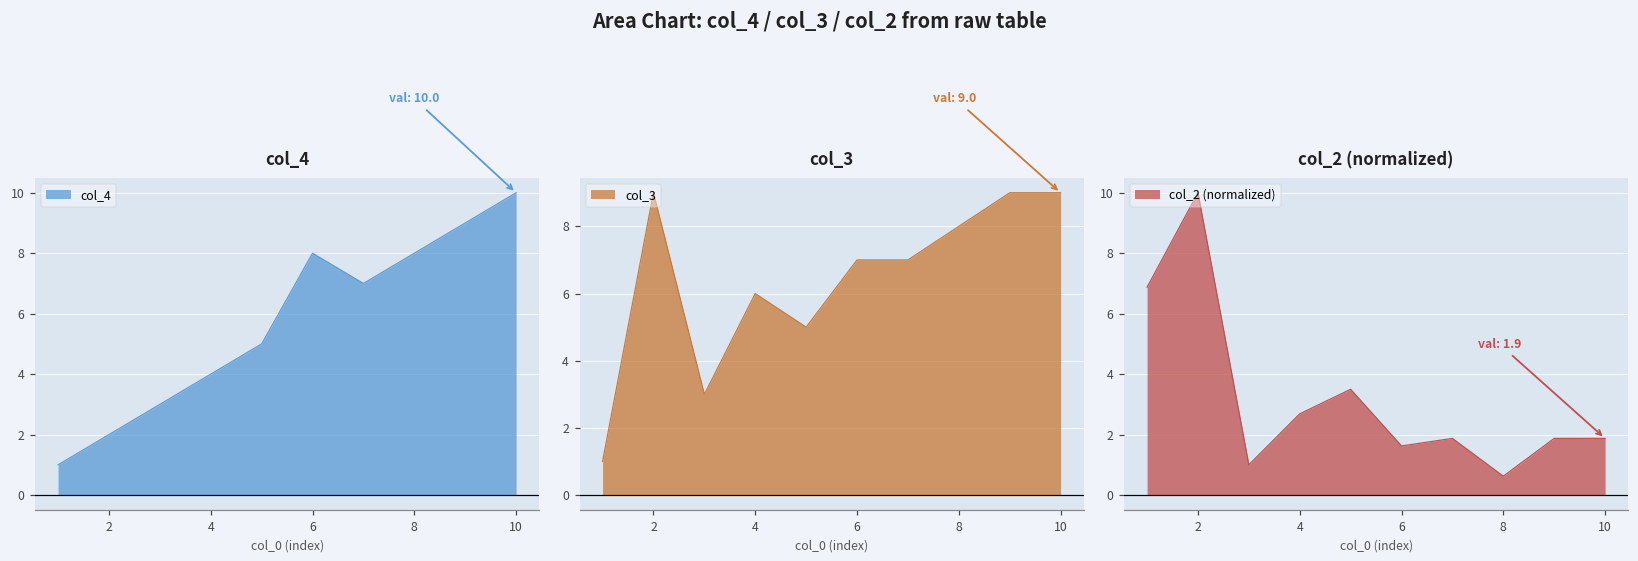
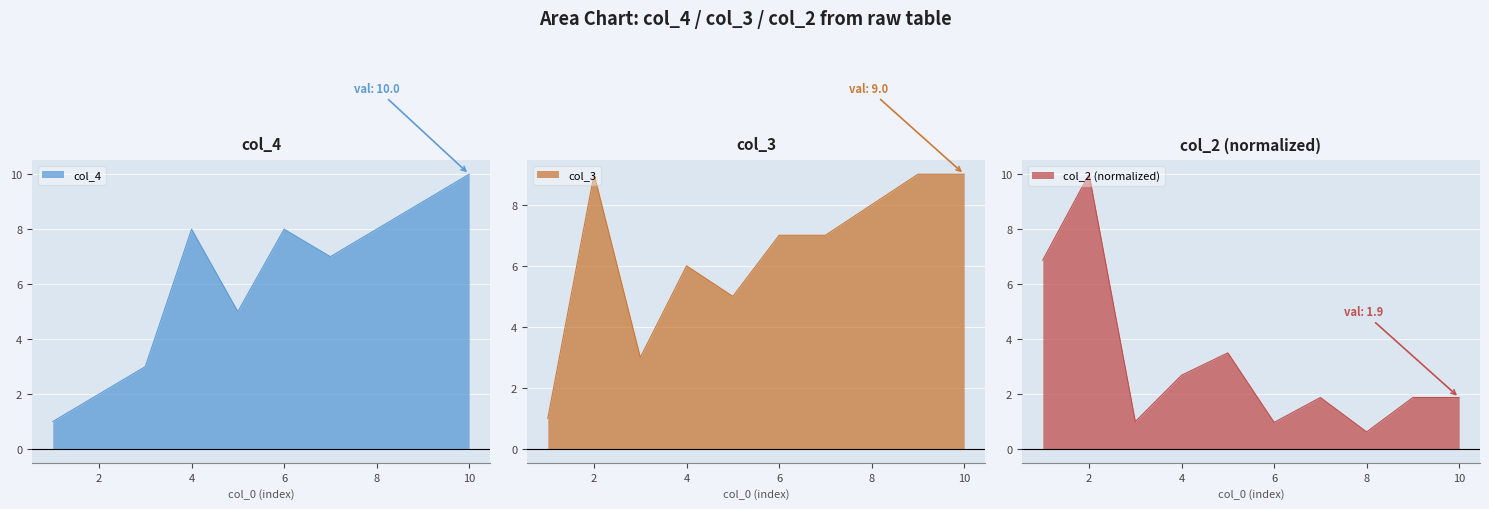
col_4, 4: 4 -> 8
col_2 (normalized), 6: 1.6 -> 1.0
